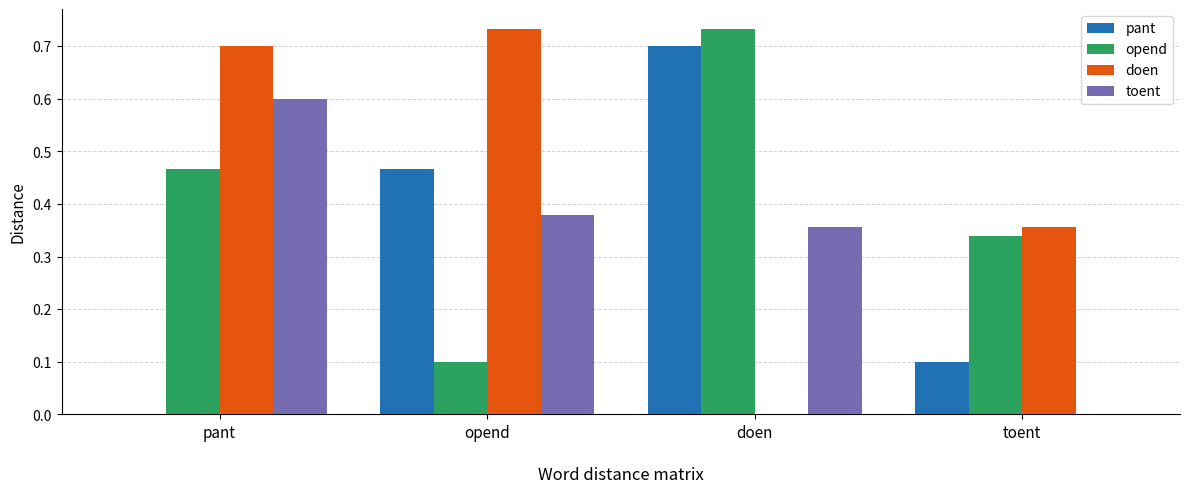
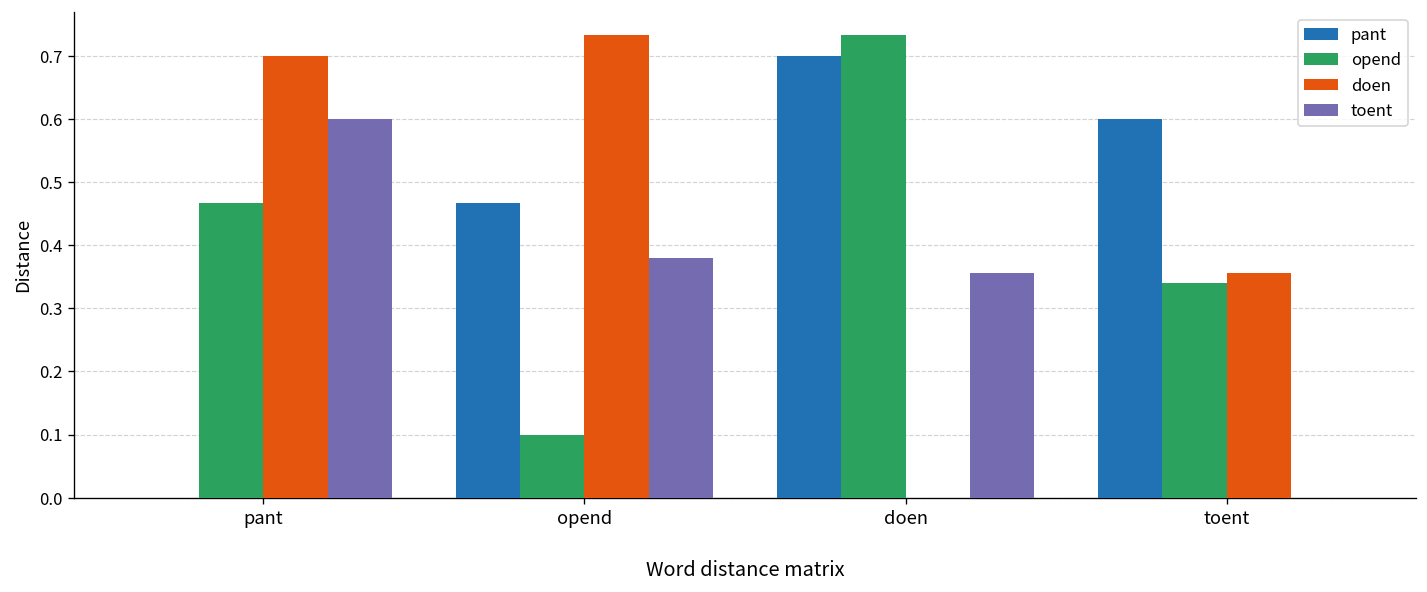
pant, toent: 0.1 -> 0.6
